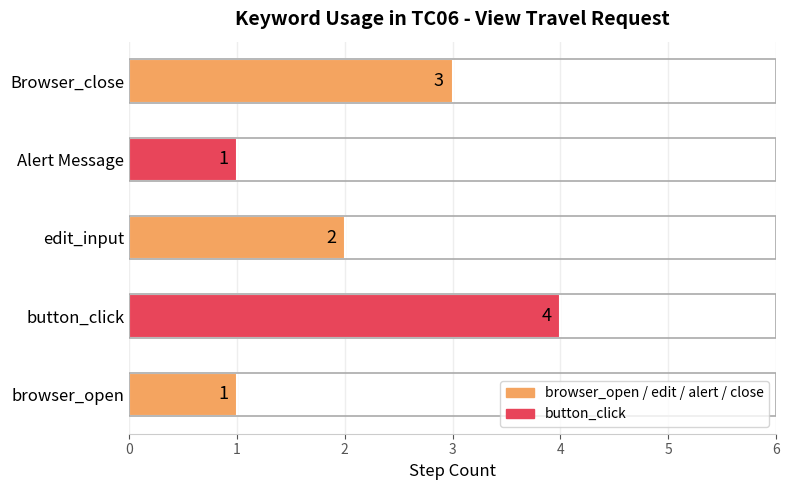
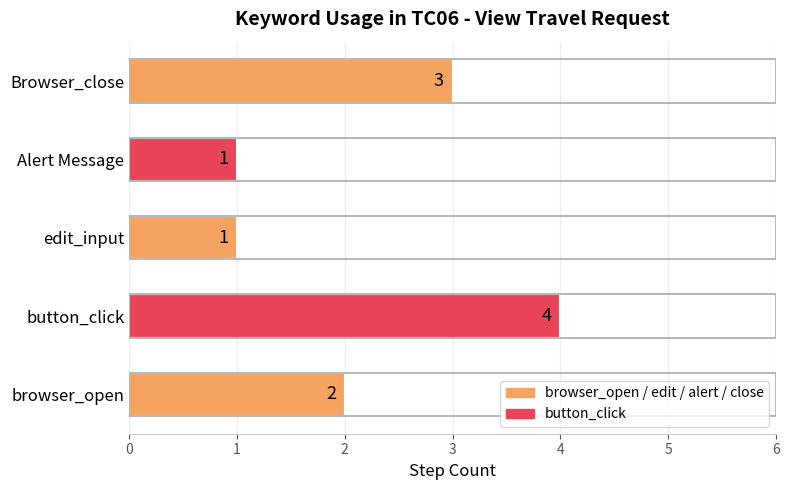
edit_input: 2 -> 1
browser_open: 1 -> 2
